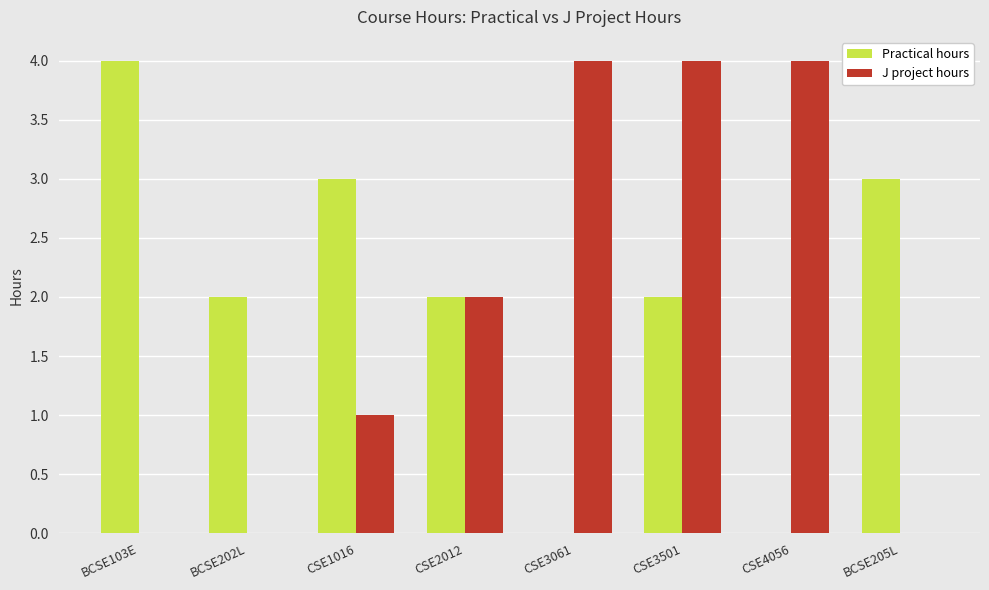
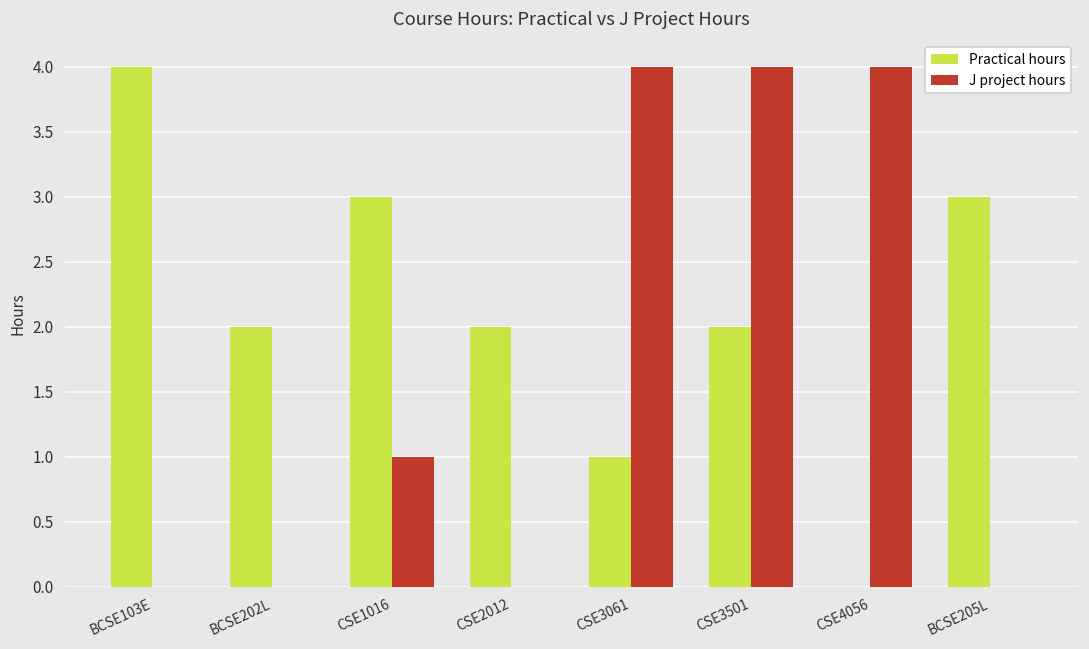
J project hours, CSE2012: 2 -> 0
Practical hours, CSE3061: 0 -> 1
